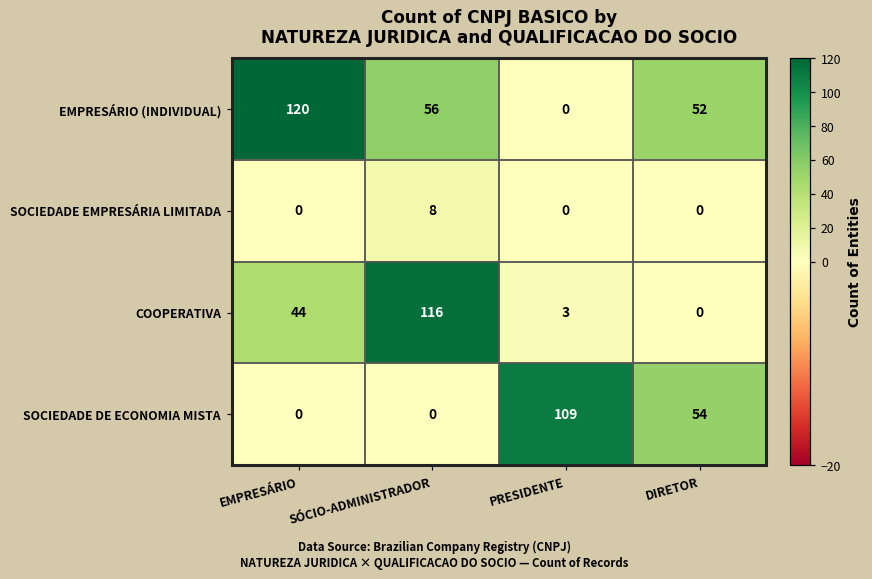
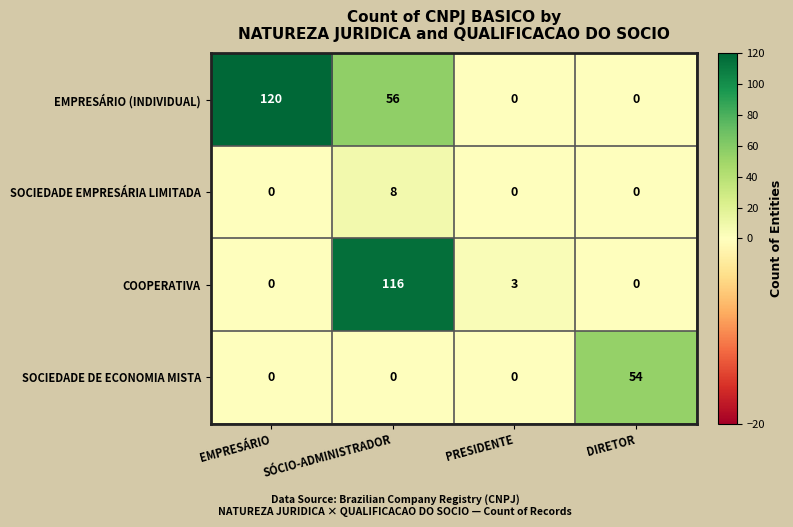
EMPRESÁRIO (INDIVIDUAL), DIRETOR: 52 -> 0
COOPERATIVA, EMPRESÁRIO: 44 -> 0
SOCIEDADE DE ECONOMIA MISTA, PRESIDENTE: 109 -> 0
